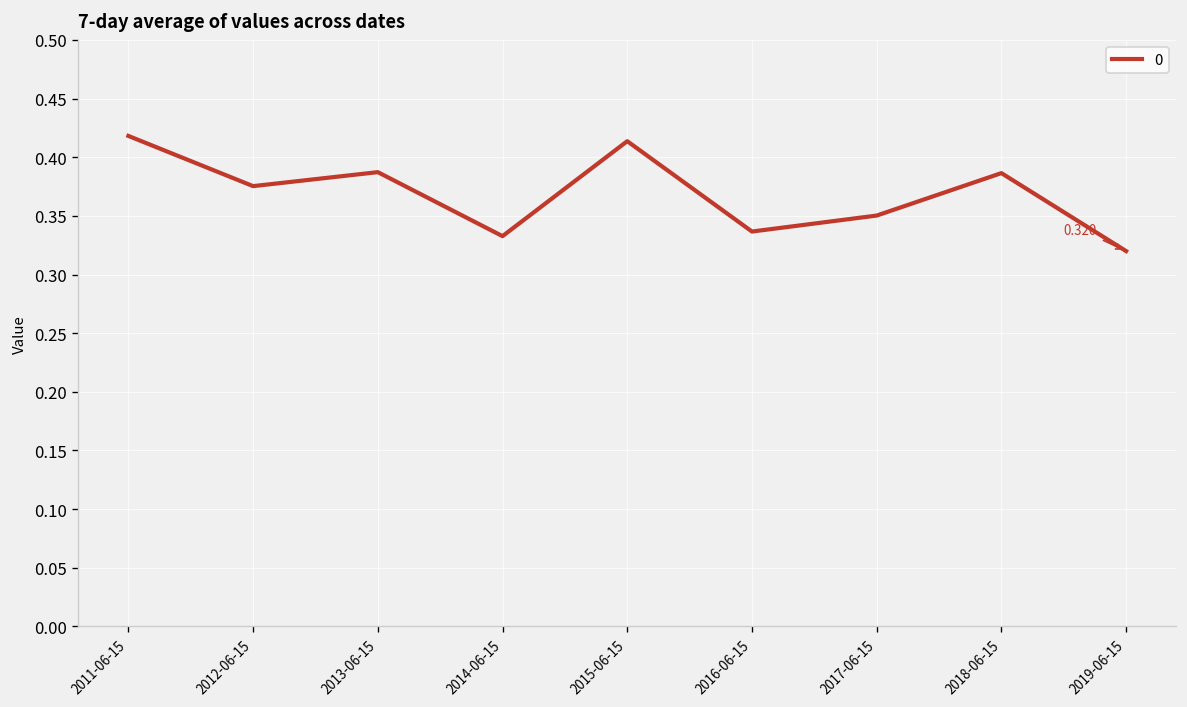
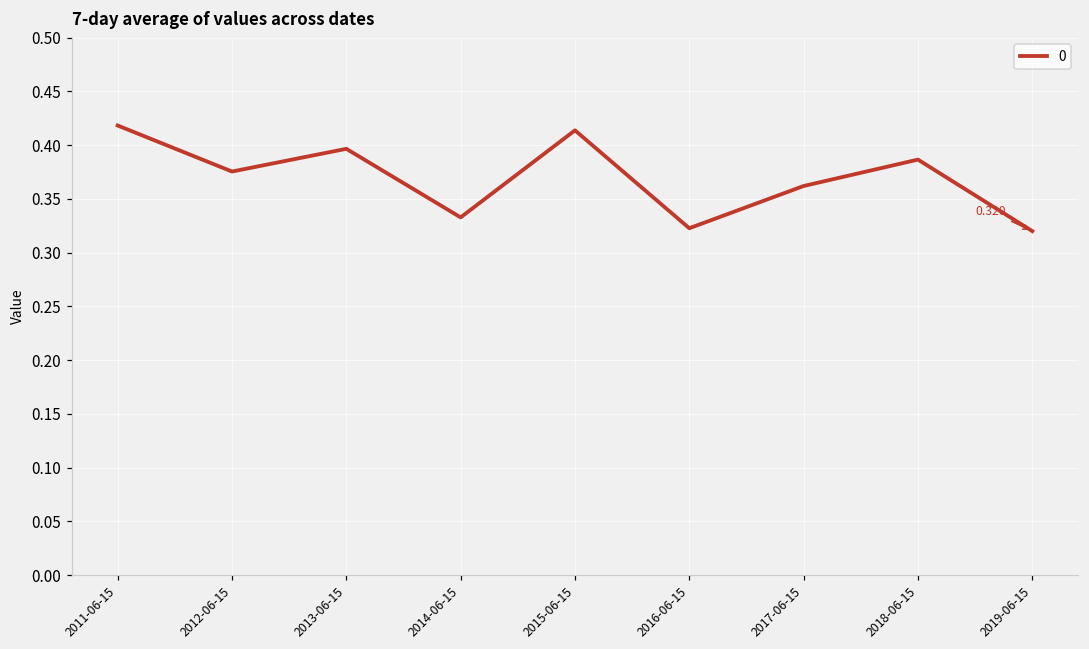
2013-06-15: 0.39 -> 0.40
2016-06-15: 0.34 -> 0.32
2017-06-15: 0.35 -> 0.36
